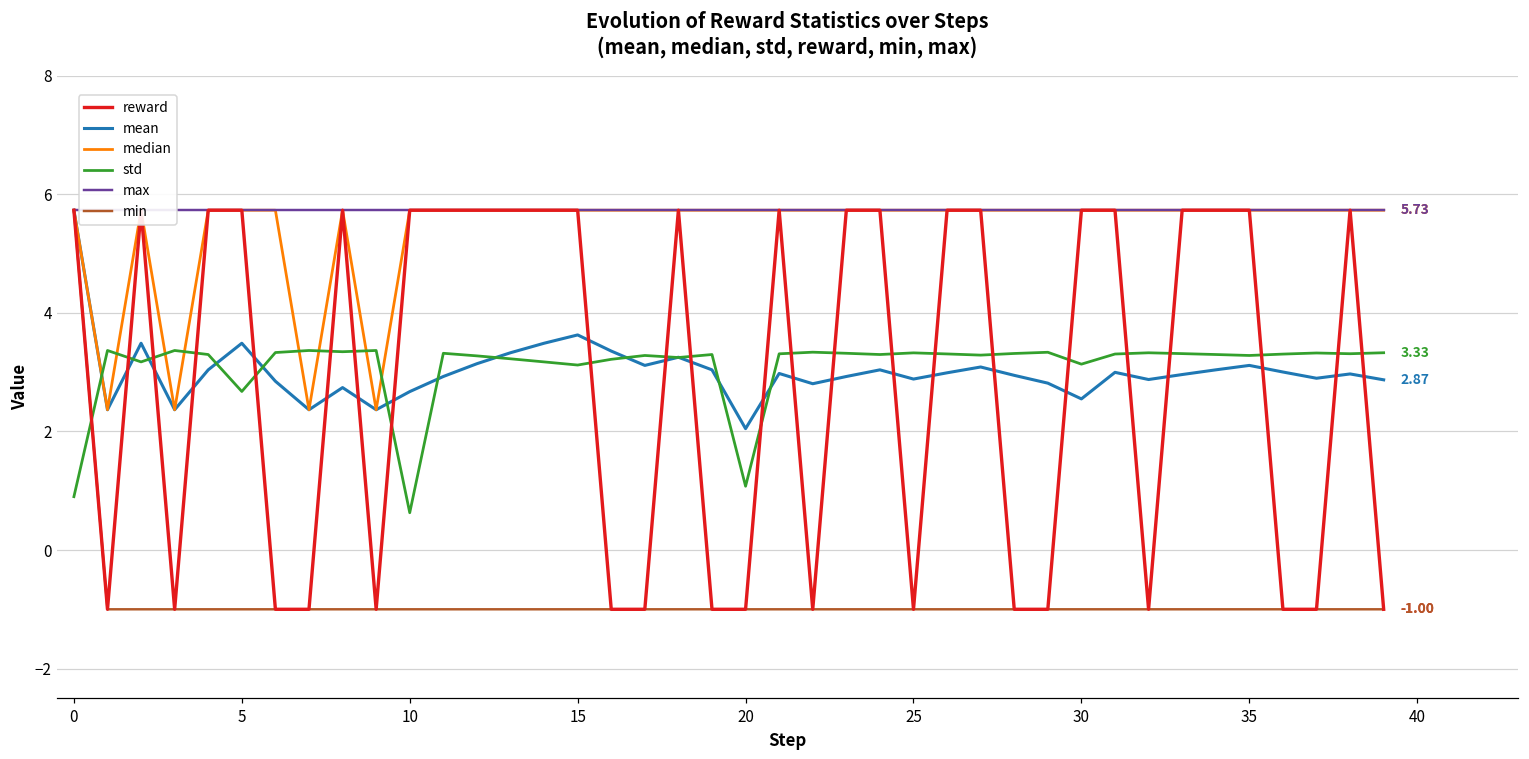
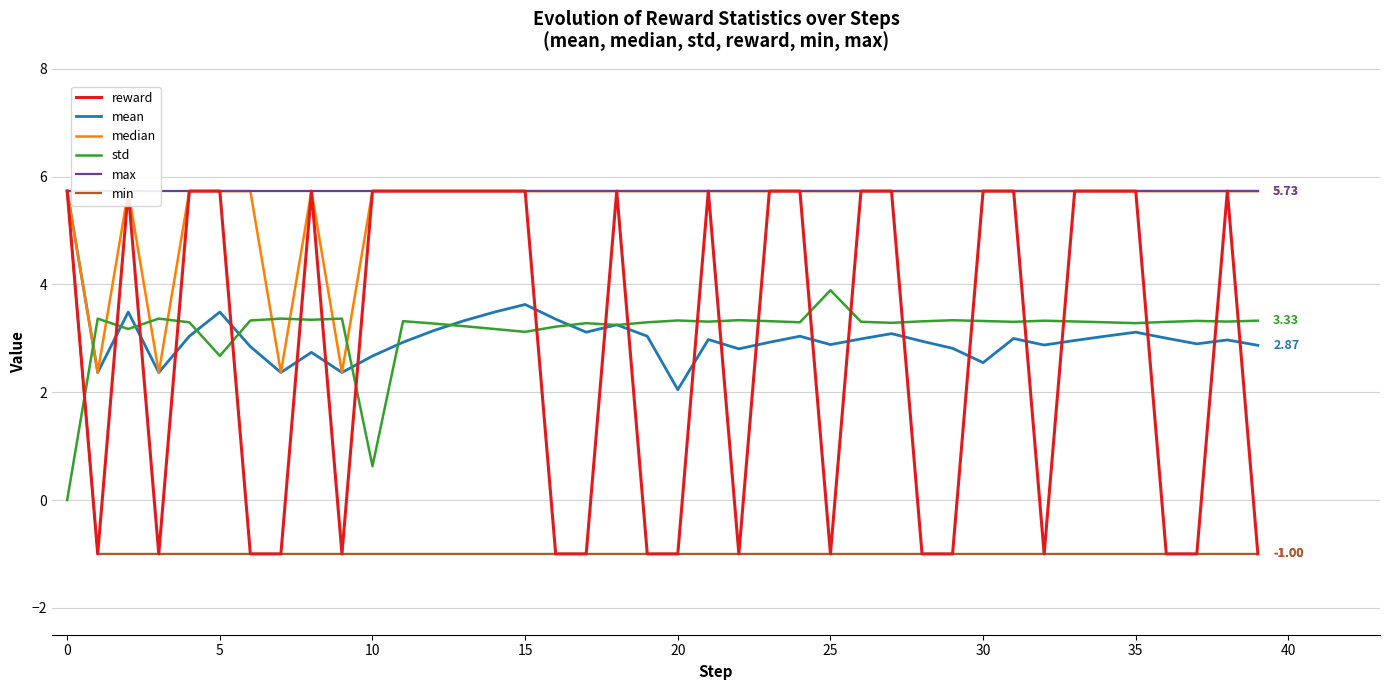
std, 0: 0.9 -> 0.0
std, 20: 1.1 -> 3.3
std, 25: 3.3 -> 3.9
std, 30: 3.1 -> 3.3
